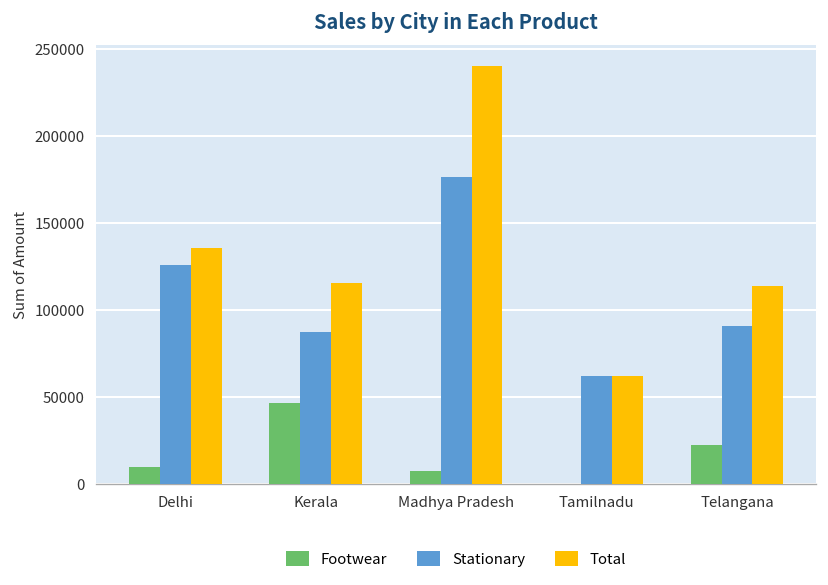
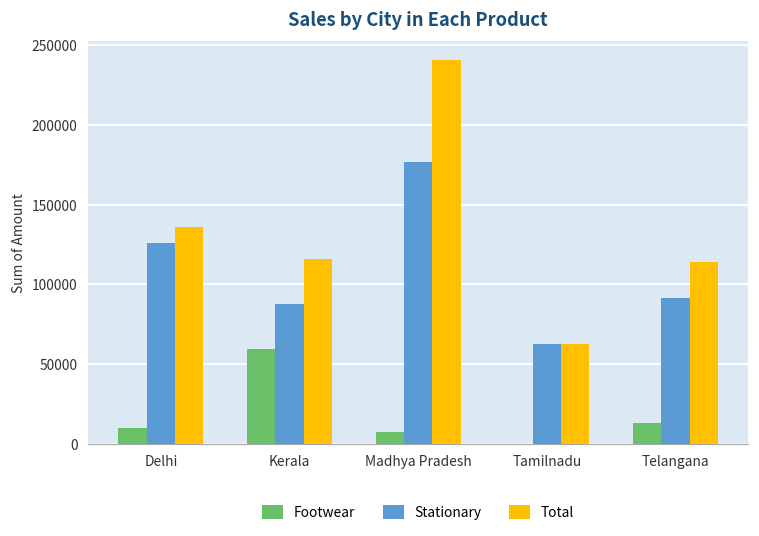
Footwear, Kerala: 47000 -> 59000
Footwear, Telangana: 23000 -> 13000
